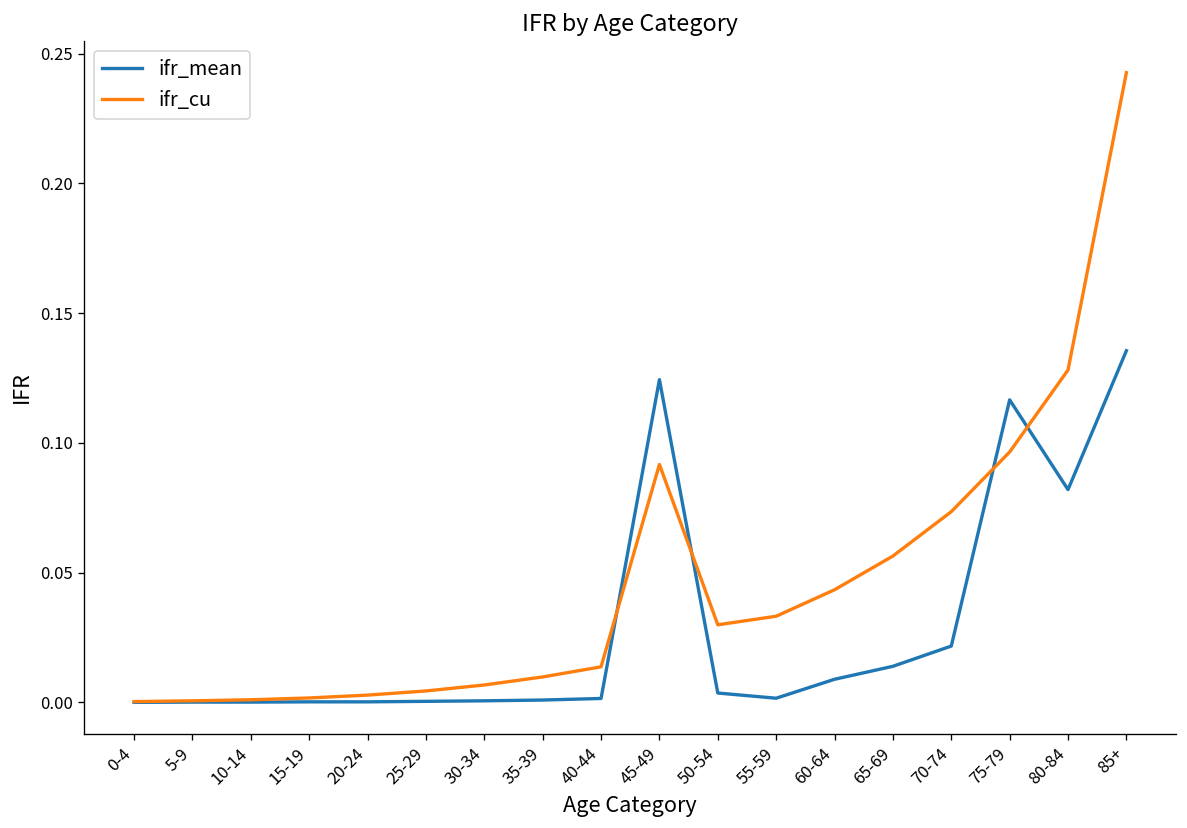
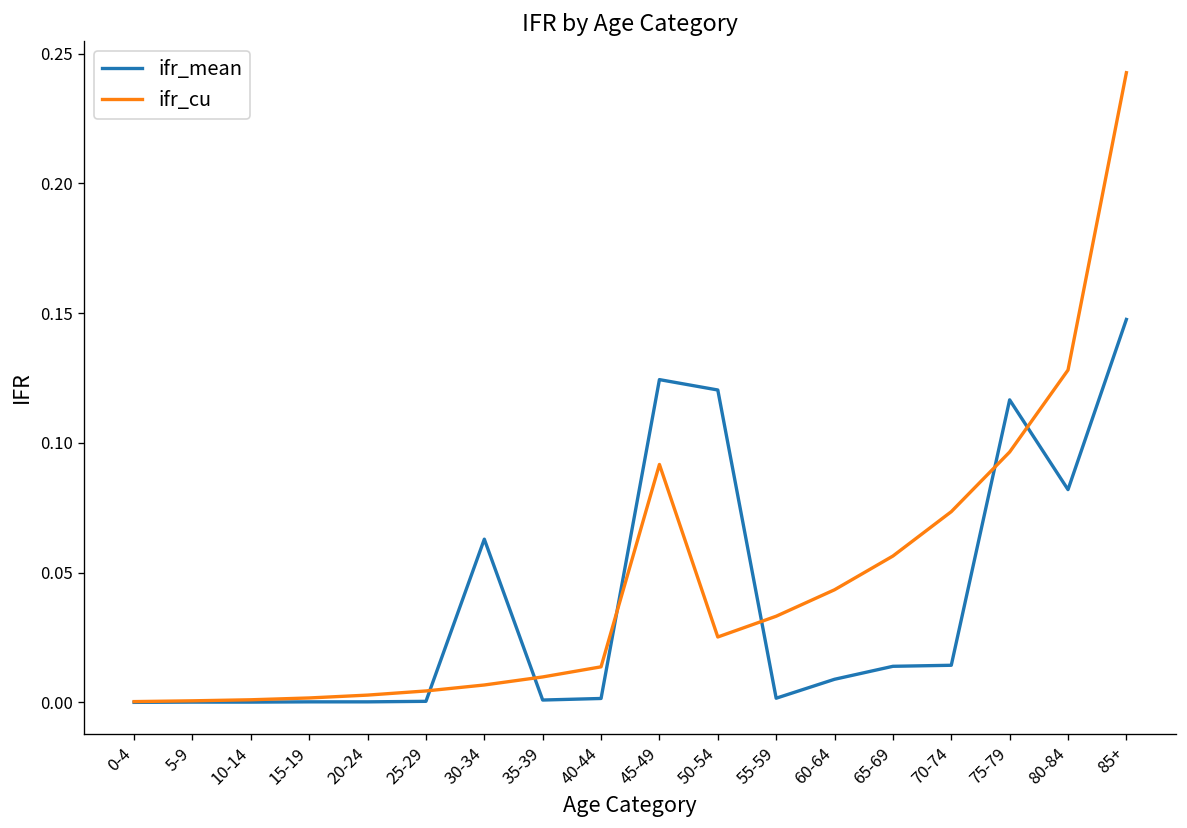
ifr_mean, 30-34: 0.001 -> 0.063
ifr_mean, 50-54: 0.004 -> 0.120
ifr_cu, 50-54: 0.030 -> 0.025
ifr_mean, 70-74: 0.022 -> 0.014
ifr_mean, 85+: 0.136 -> 0.148
